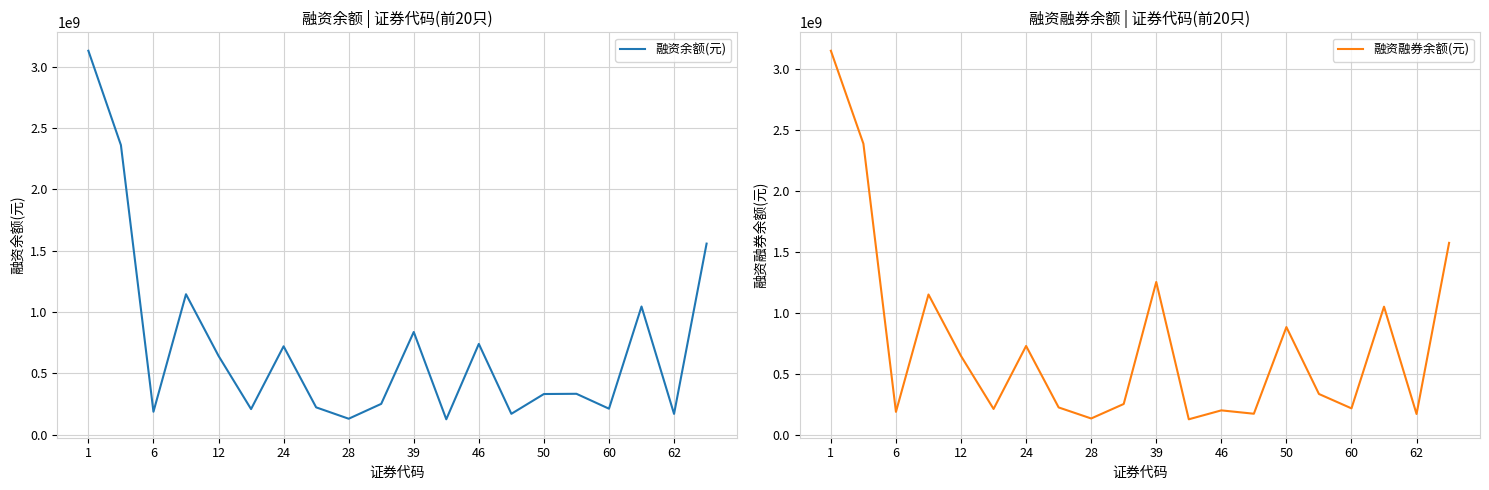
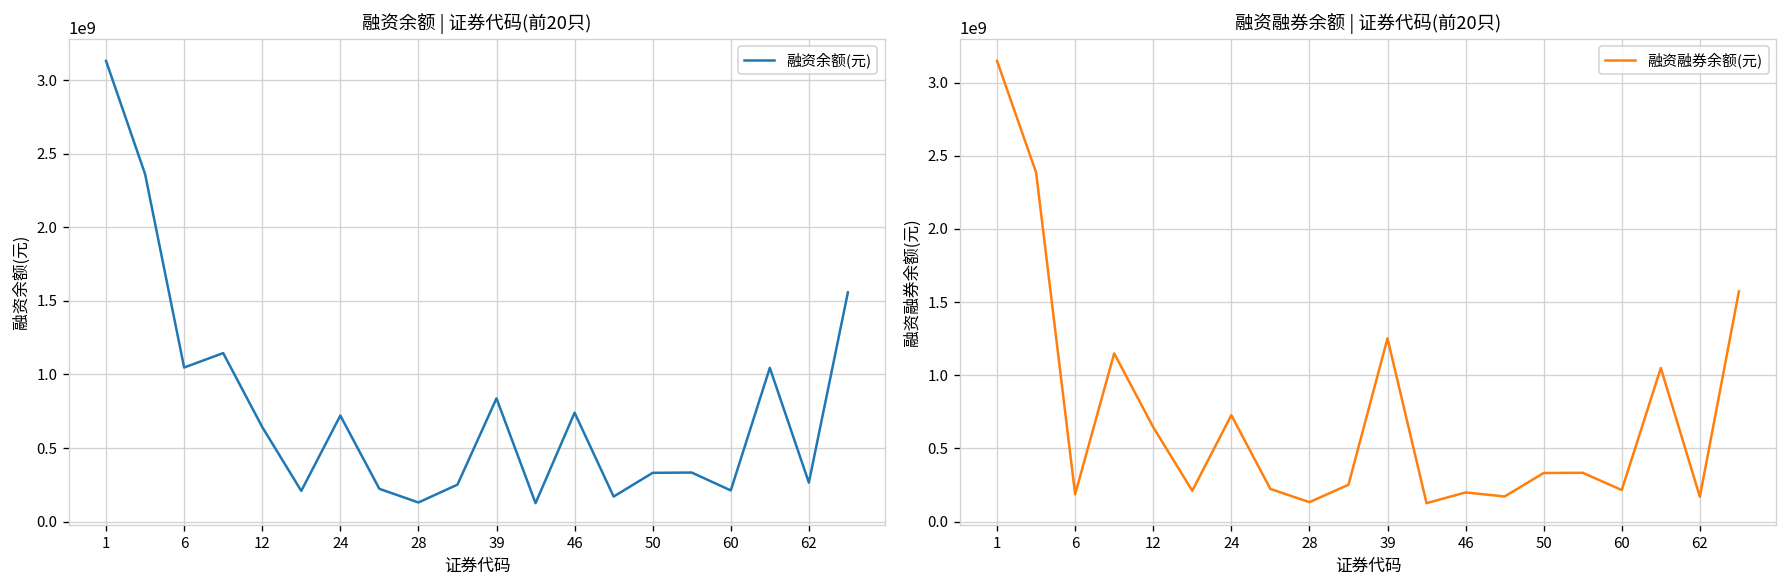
融资余额 | 证券代码(前20只), 6: 190000000 -> 1050000000
融资余额 | 证券代码(前20只), 62: 170000000 -> 270000000
融资融券余额 | 证券代码(前20只), 50: 880000000 -> 330000000
